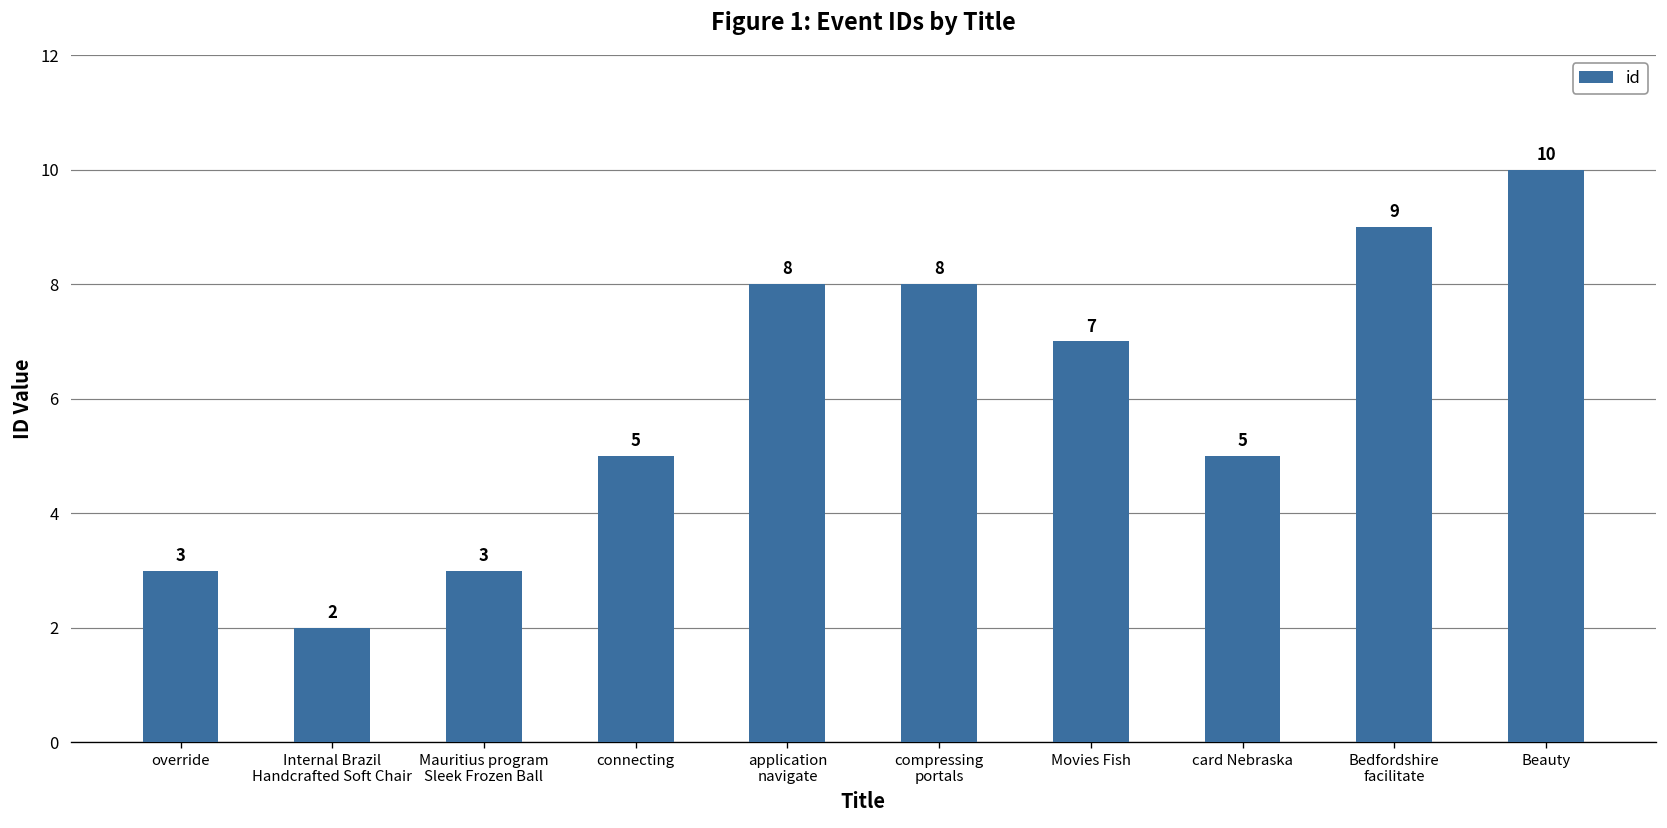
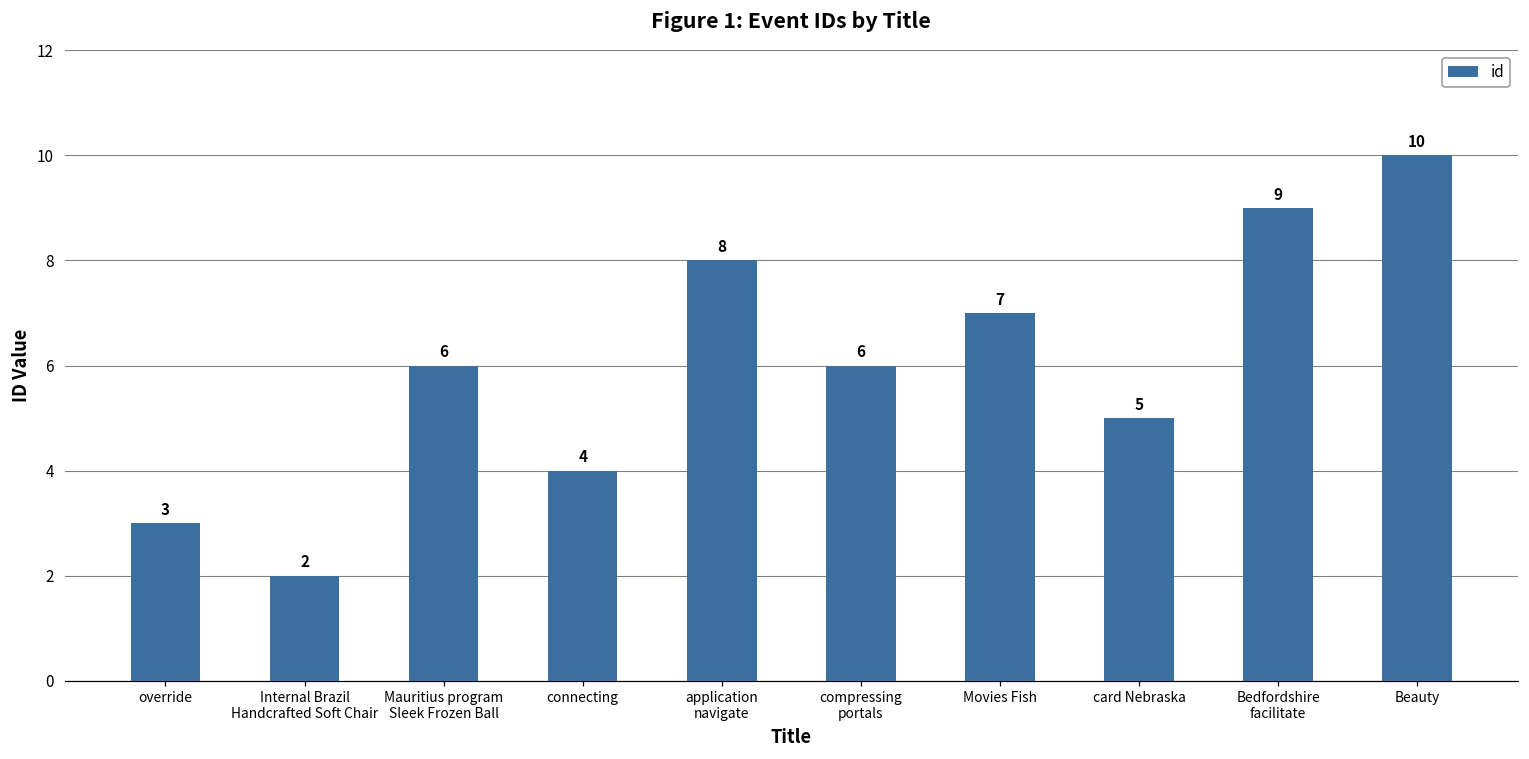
Mauritius program Sleek Frozen Ball: 3 -> 6
connecting: 5 -> 4
compressing portals: 8 -> 6
